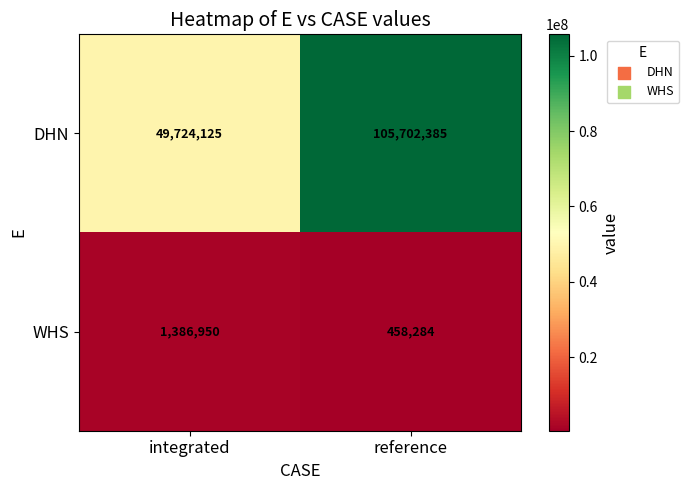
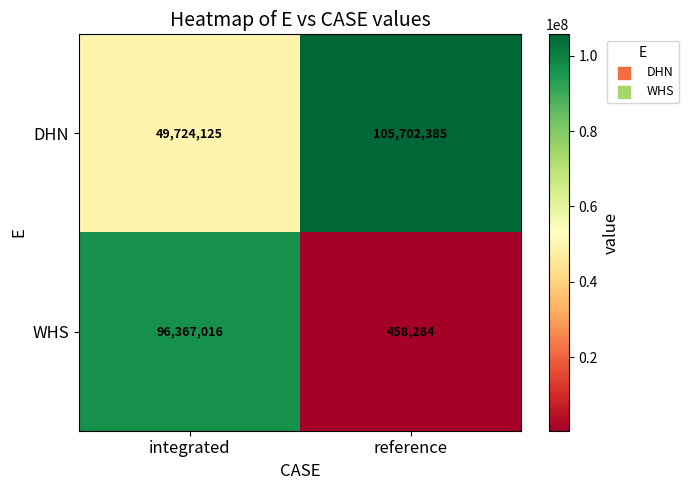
WHS, integrated: 1,386,950 -> 96,367,016
